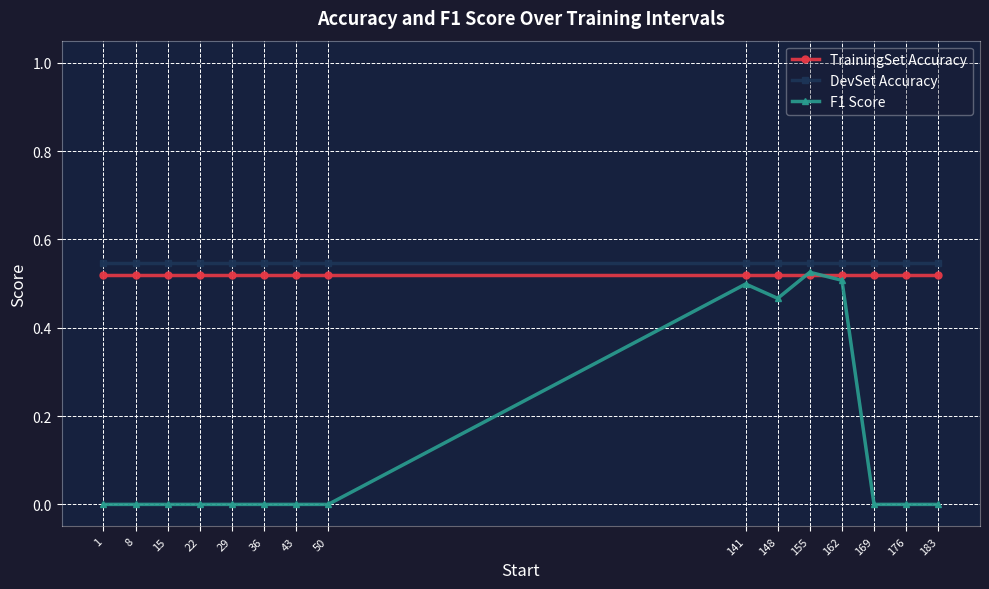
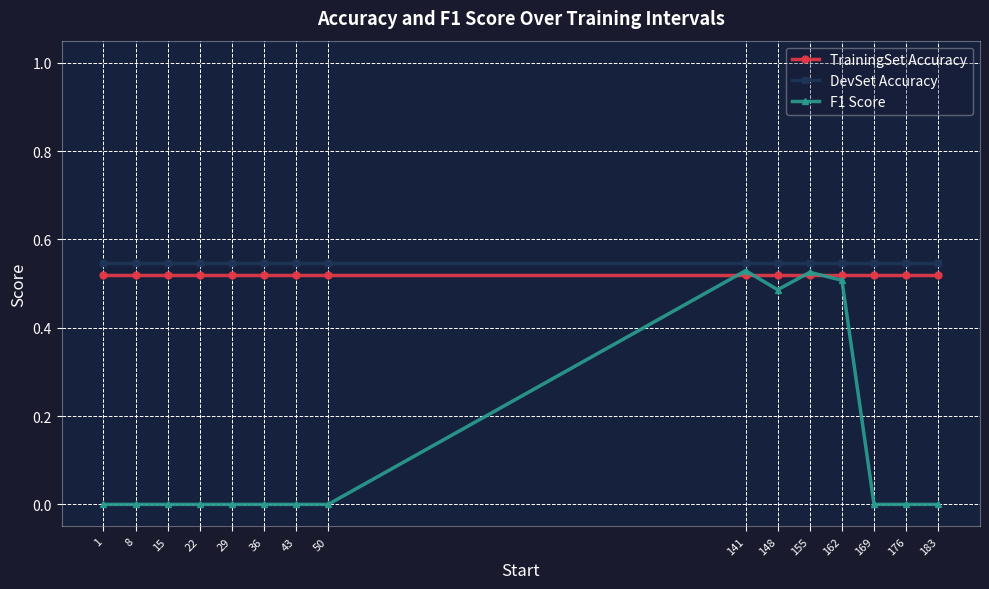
F1 Score, 141: 0.50 -> 0.53
F1 Score, 148: 0.47 -> 0.49
